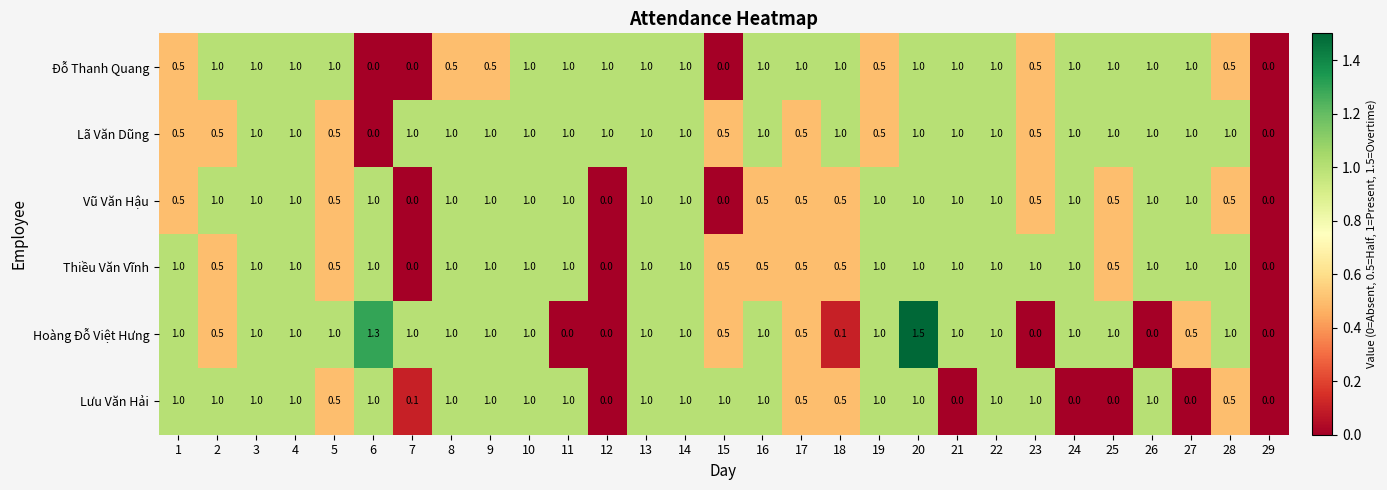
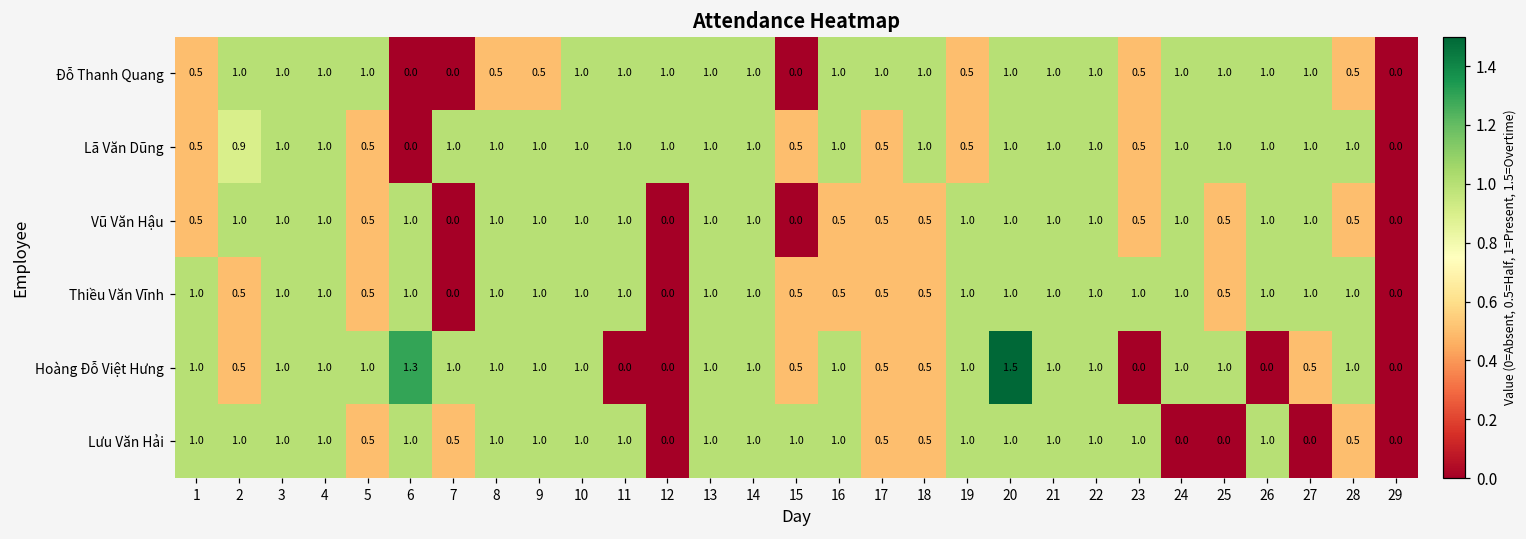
Lã Văn Dũng, 2: 0.5 -> 0.9
Hoàng Đỗ Việt Hưng, 18: 0.1 -> 0.5
Lưu Văn Hải, 7: 0.1 -> 0.5
Lưu Văn Hải, 21: 0.0 -> 1.0
